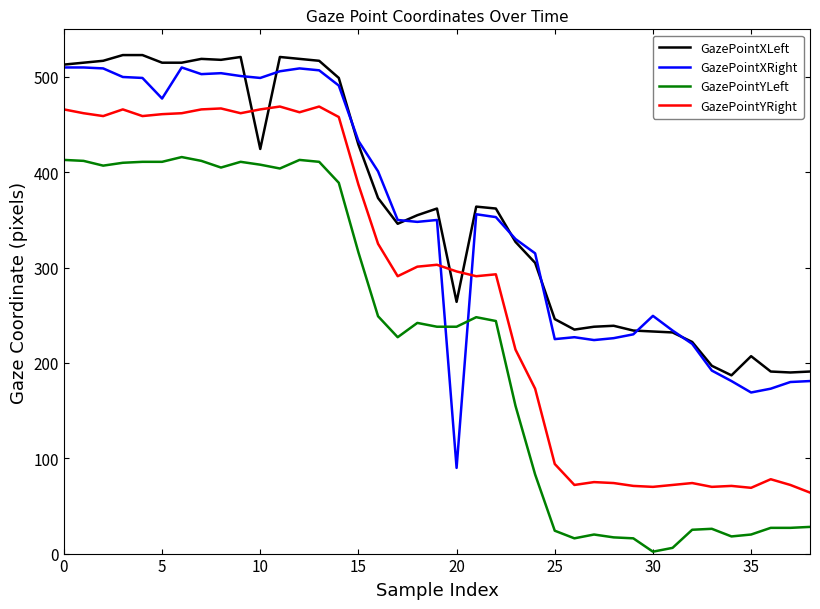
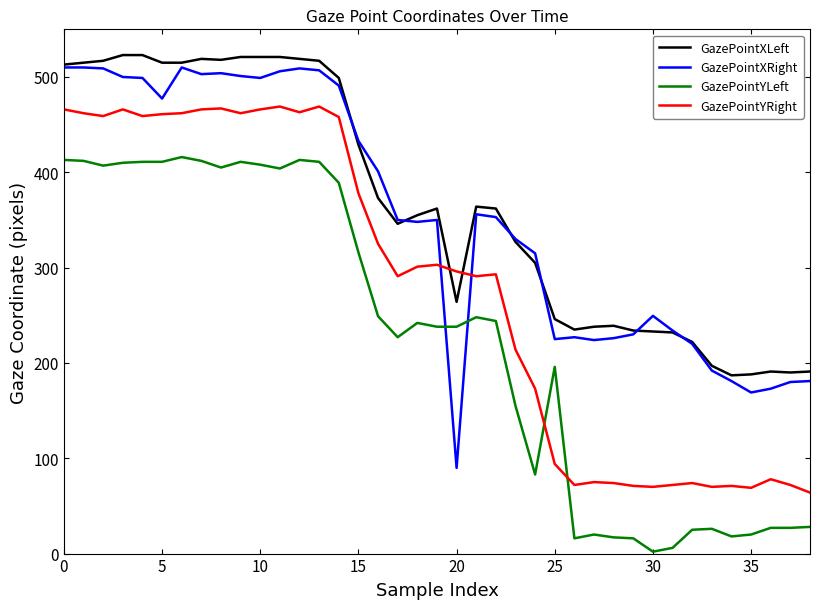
GazePointXLeft, 10: 420 -> 520
GazePointYRight, 15: 390 -> 380
GazePointYLeft, 25: 20 -> 200
GazePointXLeft, 35: 210 -> 190
